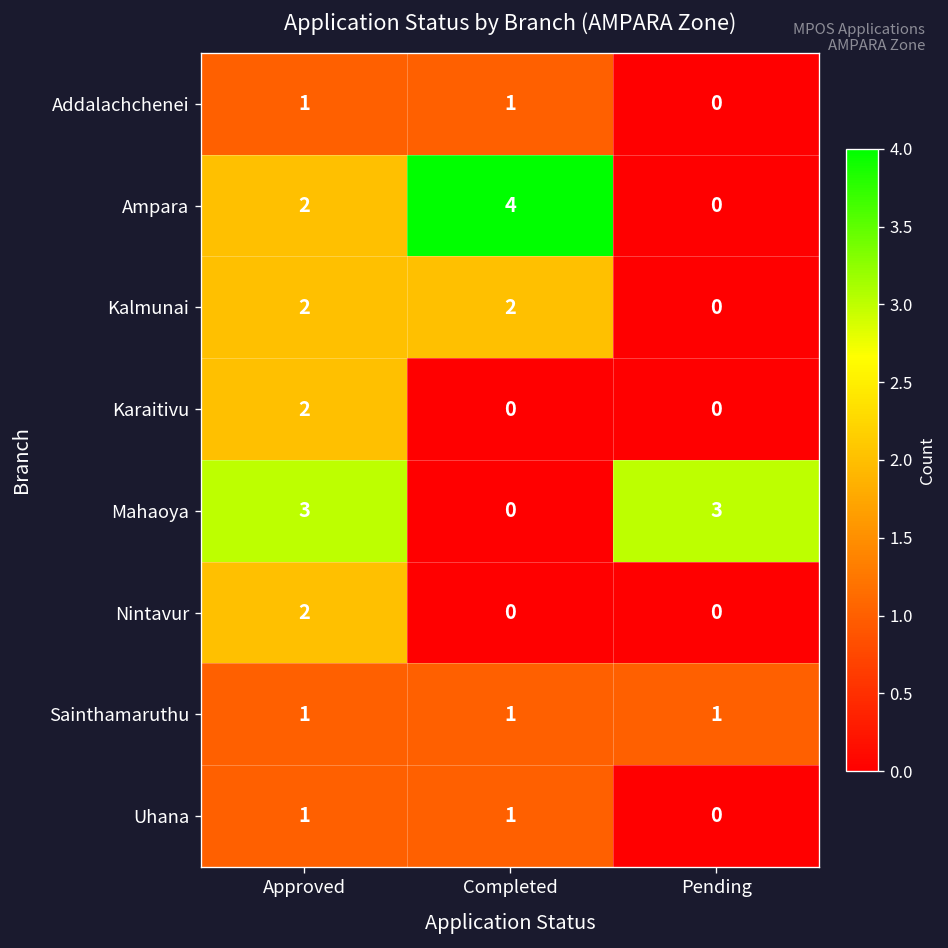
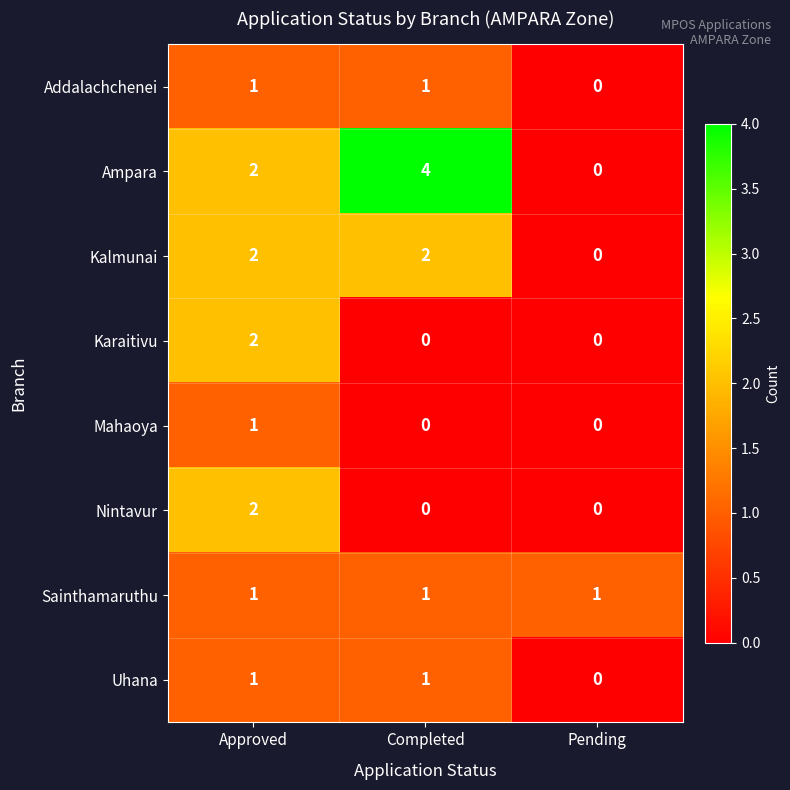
Mahaoya, Approved: 3 -> 1
Mahaoya, Pending: 3 -> 0
